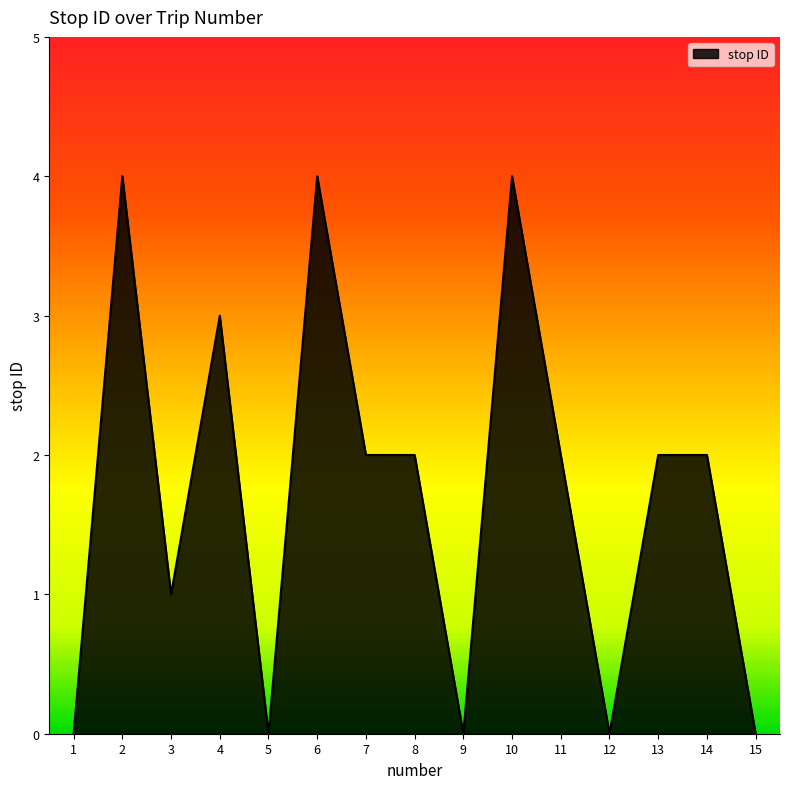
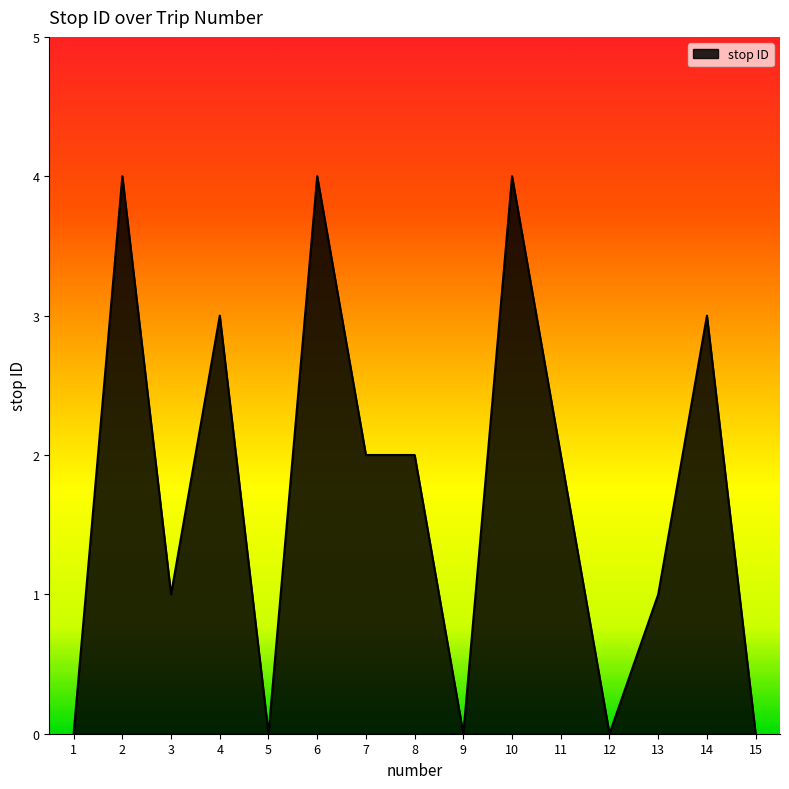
13: 2 -> 1
14: 2 -> 3
